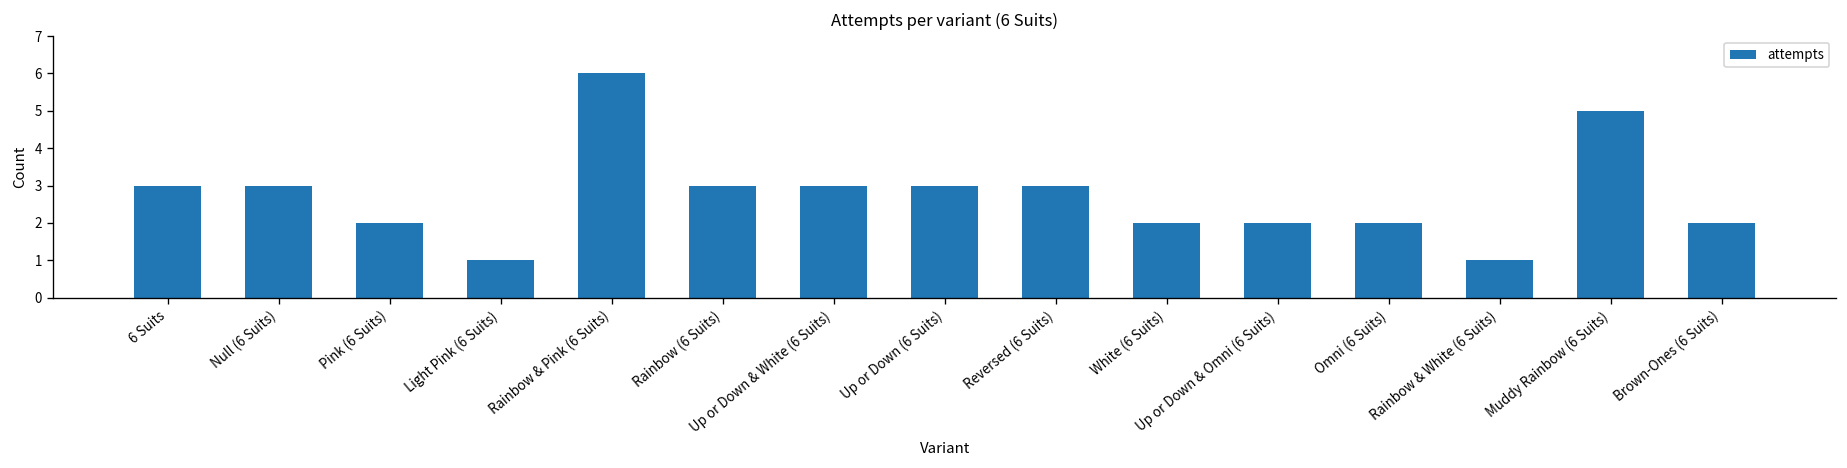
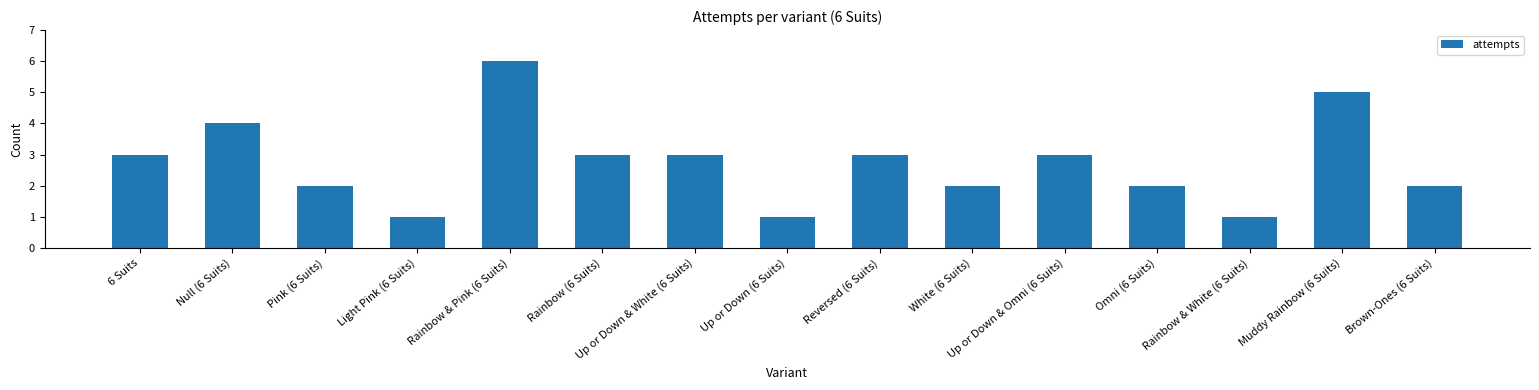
Null (6 Suits): 3 -> 4
Up or Down (6 Suits): 3 -> 1
Up or Down & Omni (6 Suits): 2 -> 3
